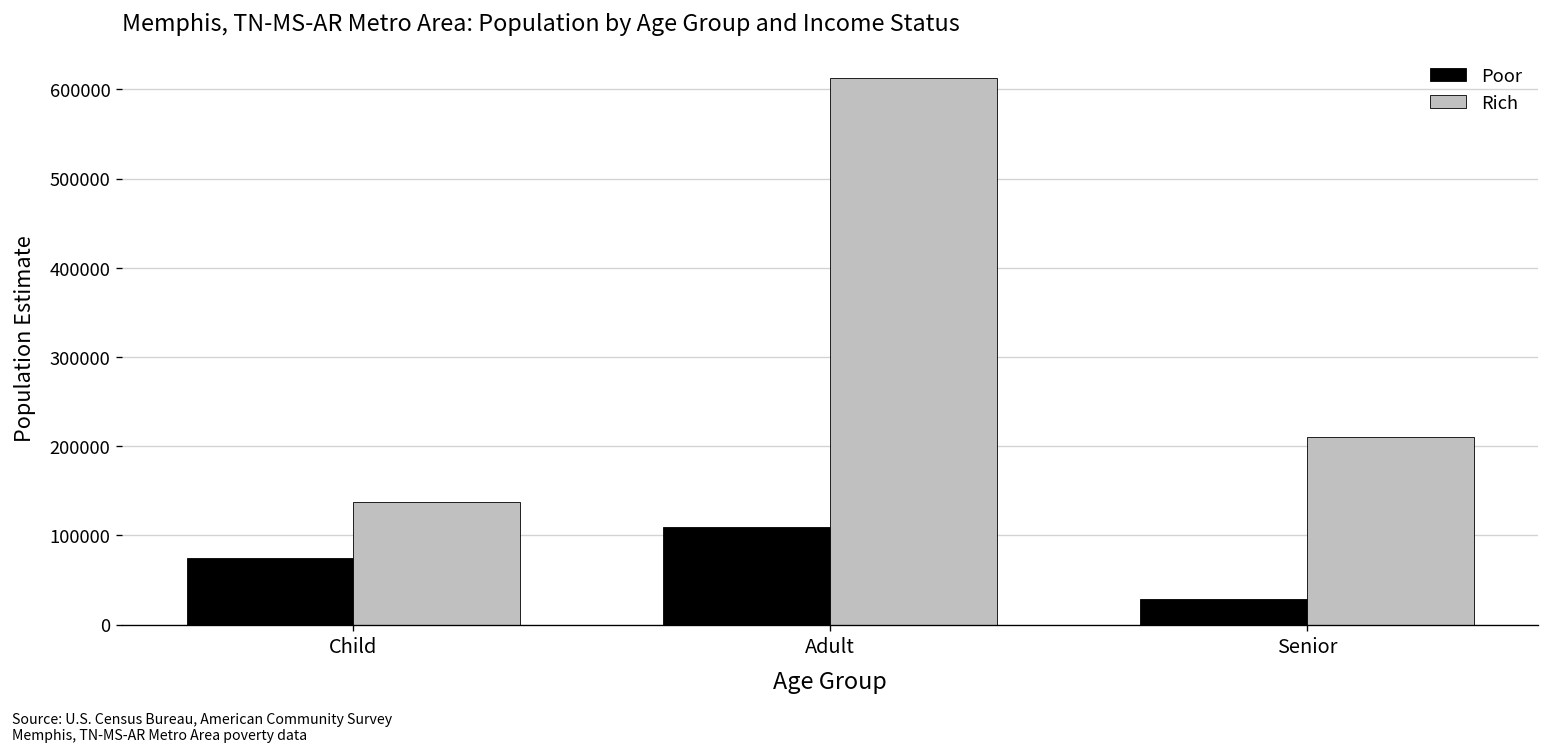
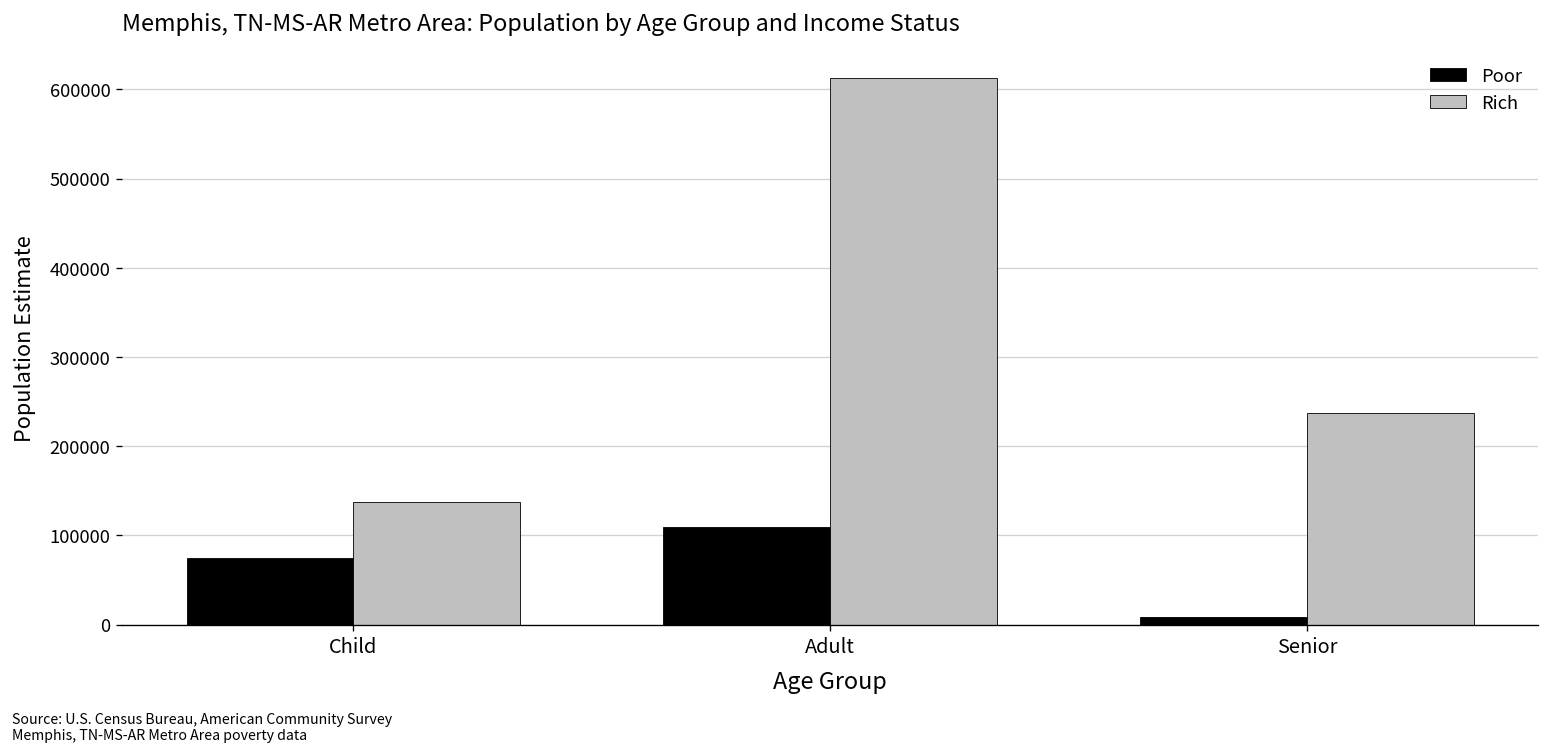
Poor, Senior: 30000 -> 10000
Rich, Senior: 210000 -> 240000
